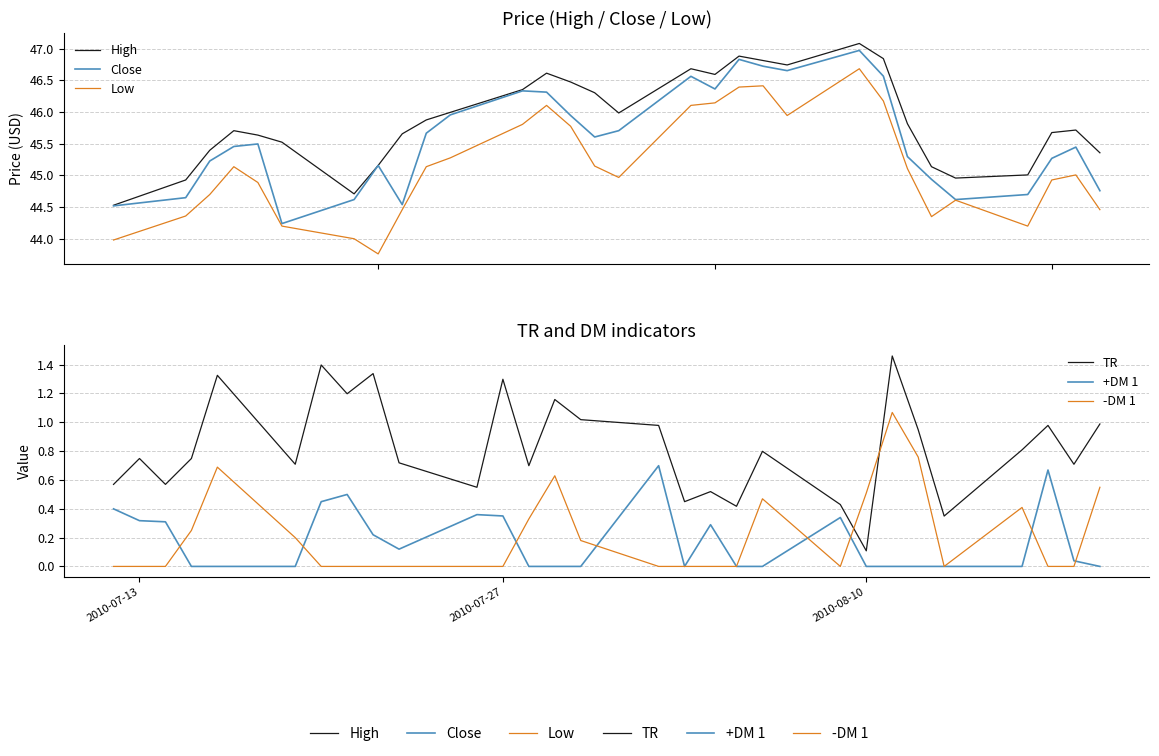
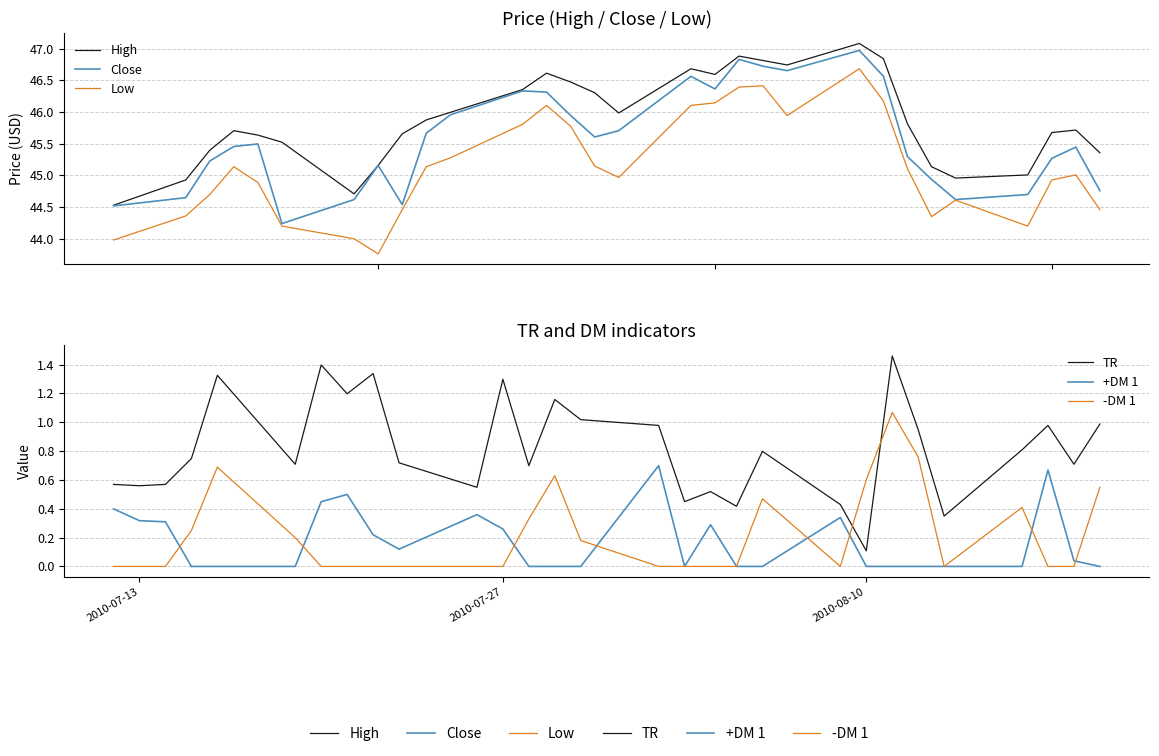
TR and DM indicators, TR, 2010-07-13: 0.75 -> 0.56
TR and DM indicators, +DM 1, 2010-07-27: 0.35 -> 0.26
TR and DM indicators, -DM 1, 2010-08-10: 0.51 -> 0.60
